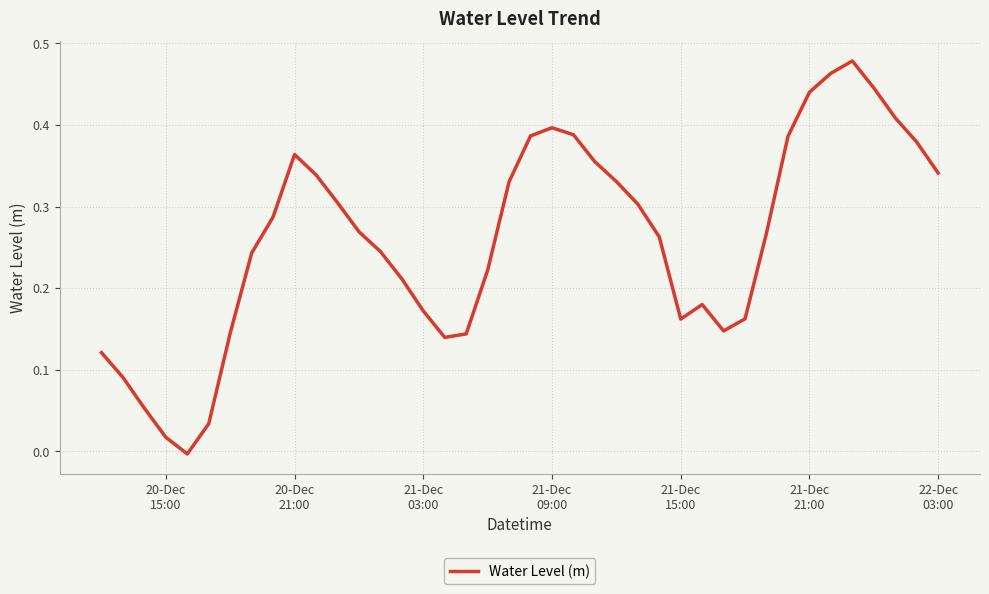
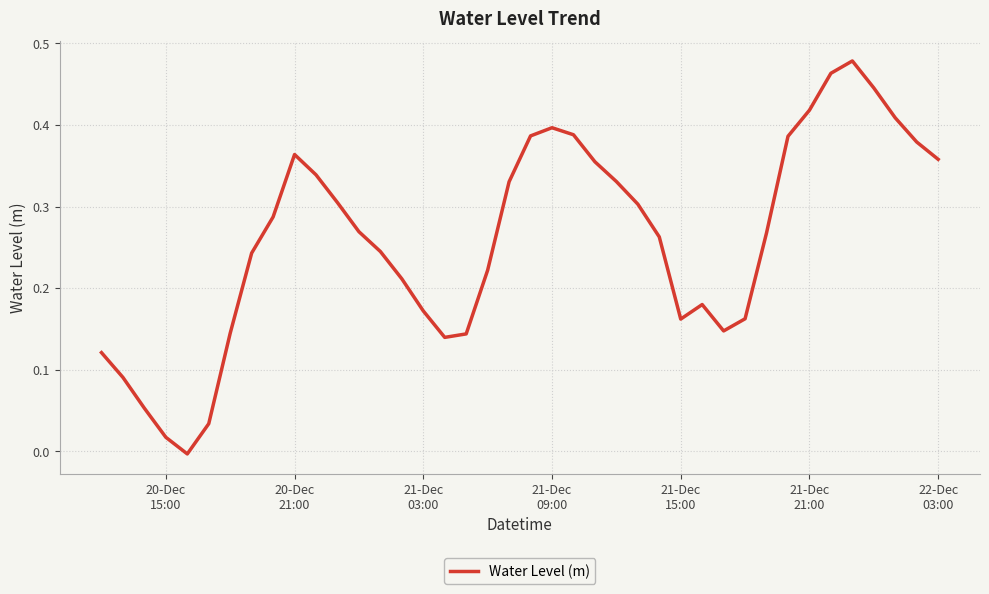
21-Dec 21:00: 0.44 -> 0.42
22-Dec 03:00: 0.34 -> 0.36
